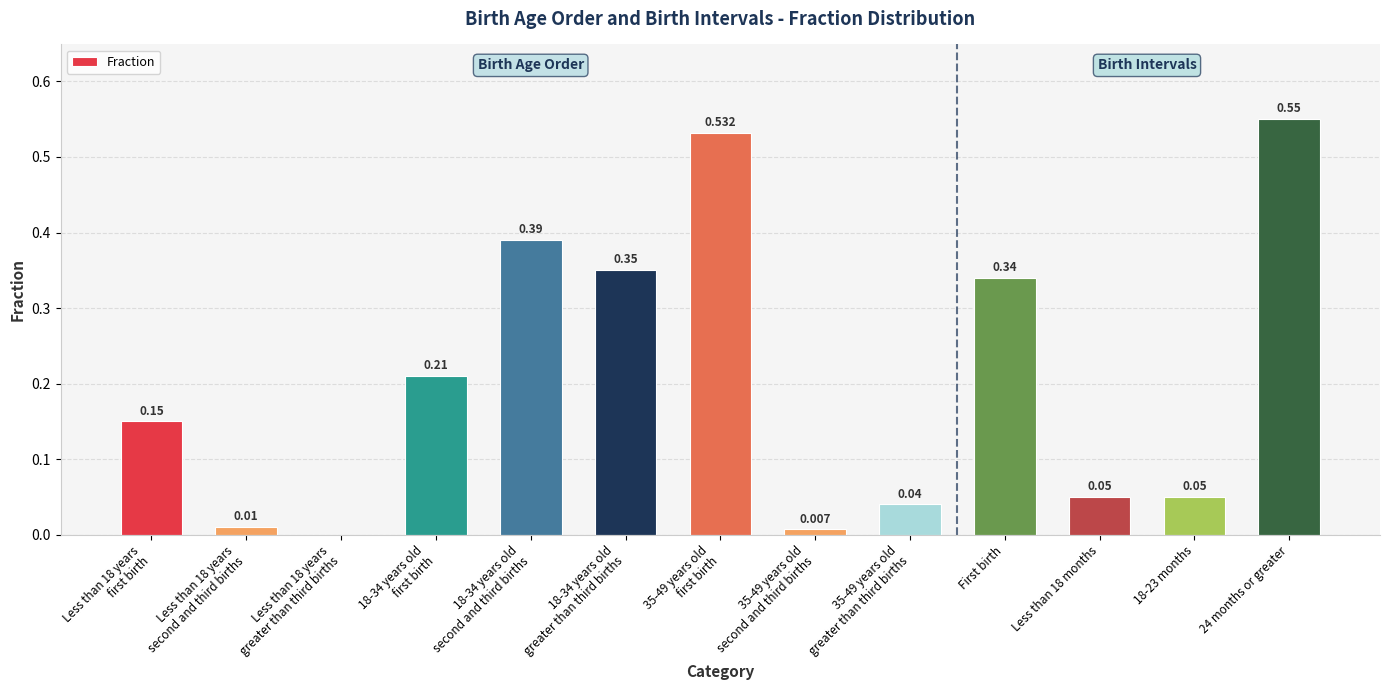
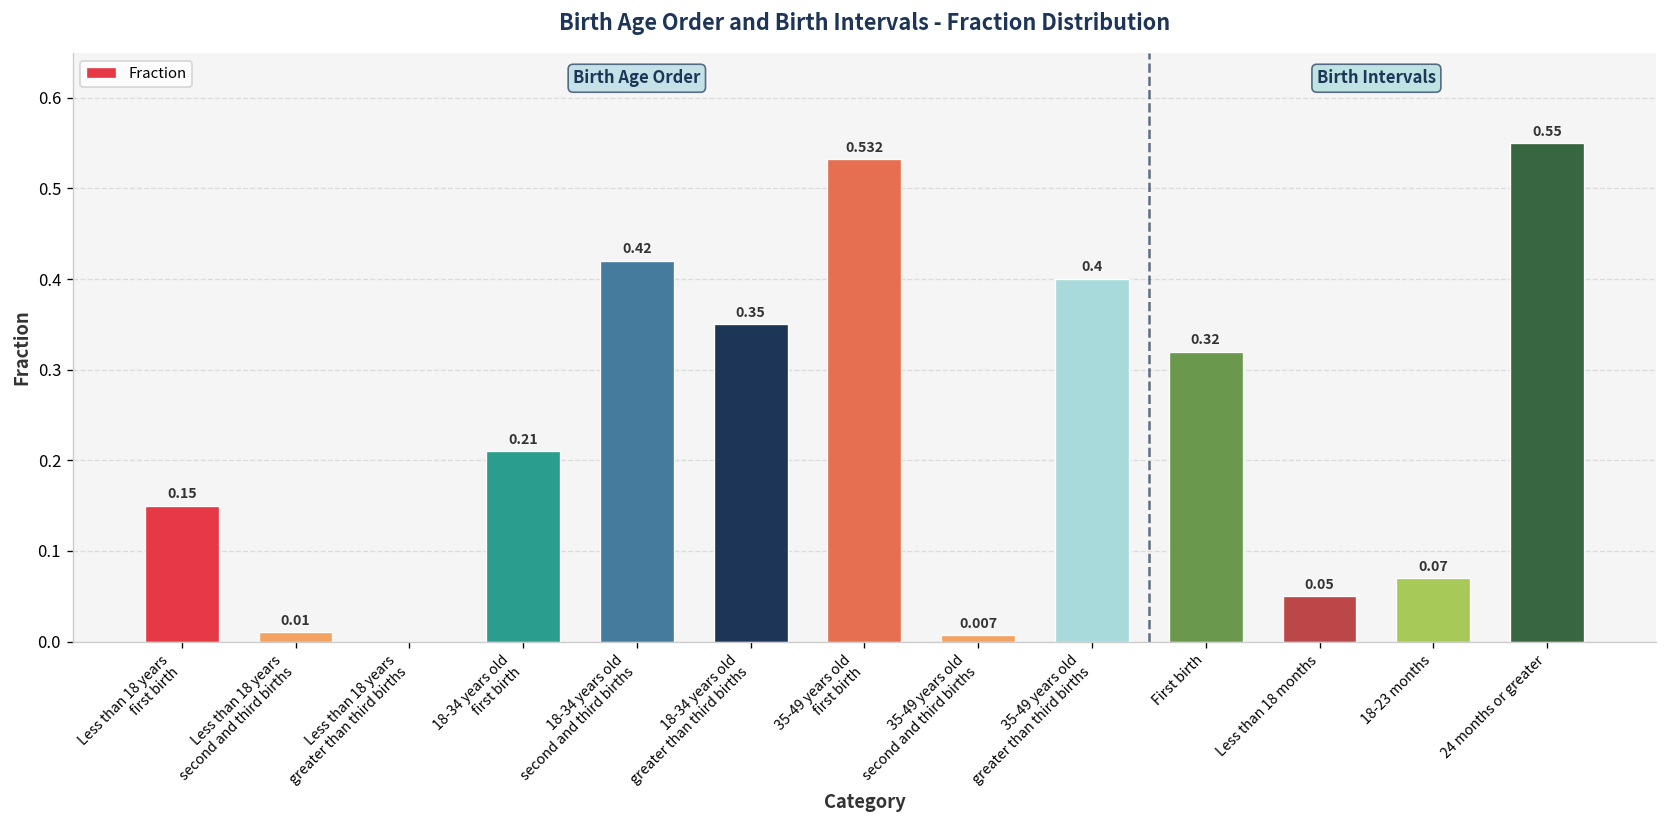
18-34 years old second and third births: 0.39 -> 0.42
35-49 years old greater than third births: 0.04 -> 0.4
First birth: 0.34 -> 0.32
18-23 months: 0.05 -> 0.07
